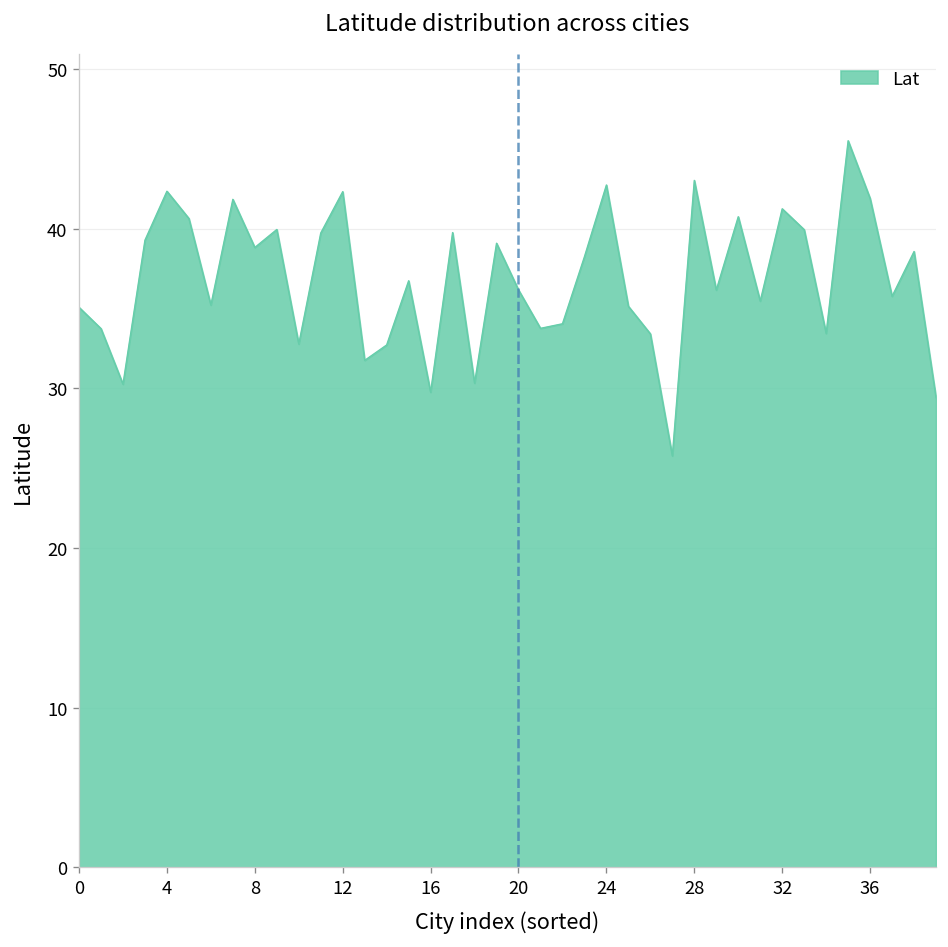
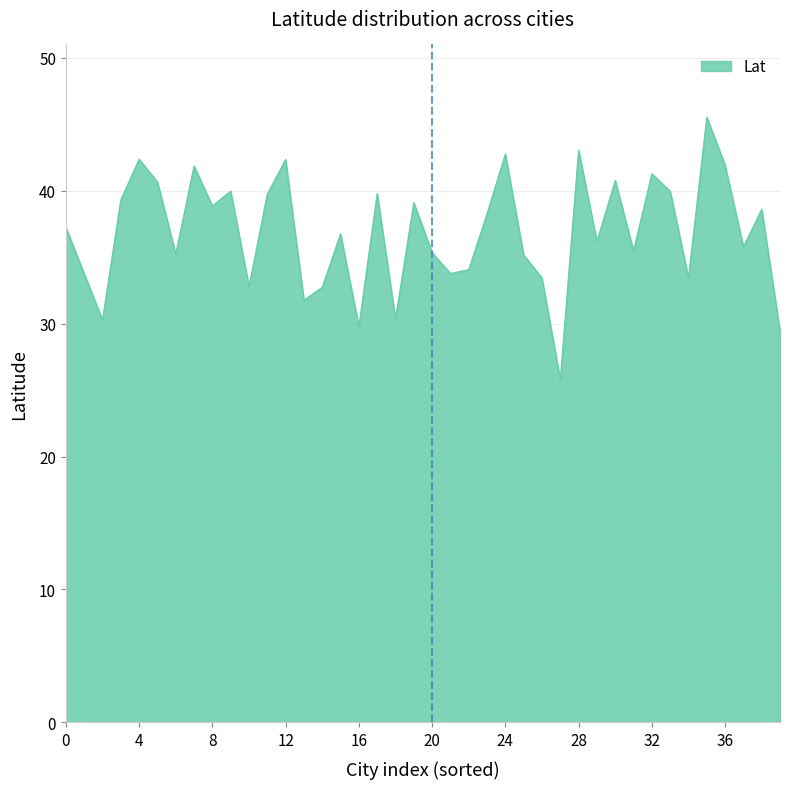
0: 35.1 -> 37.2
20: 36.2 -> 35.3
